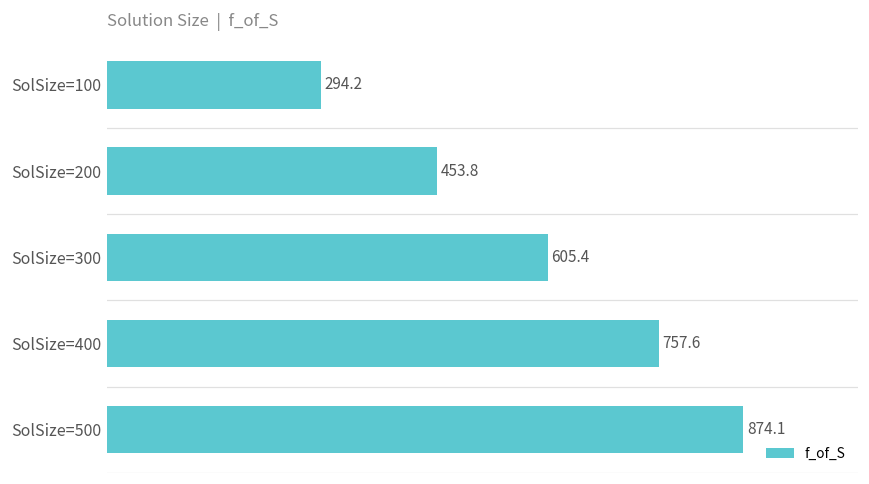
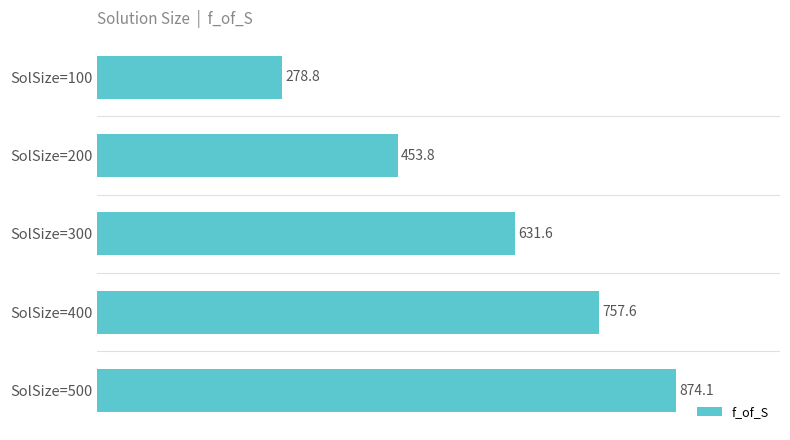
SolSize=100: 294.2 -> 278.8
SolSize=300: 605.4 -> 631.6
